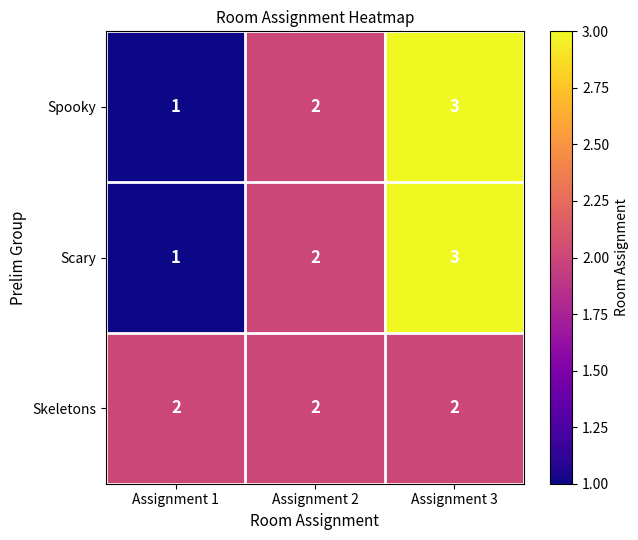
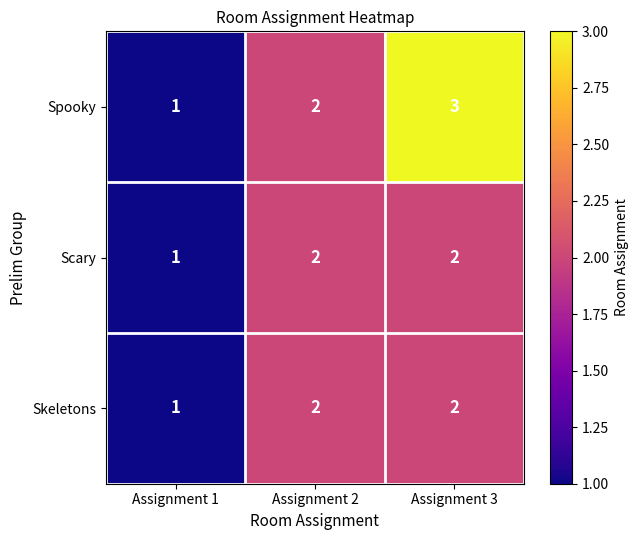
Scary, Assignment 3: 3 -> 2
Skeletons, Assignment 1: 2 -> 1
